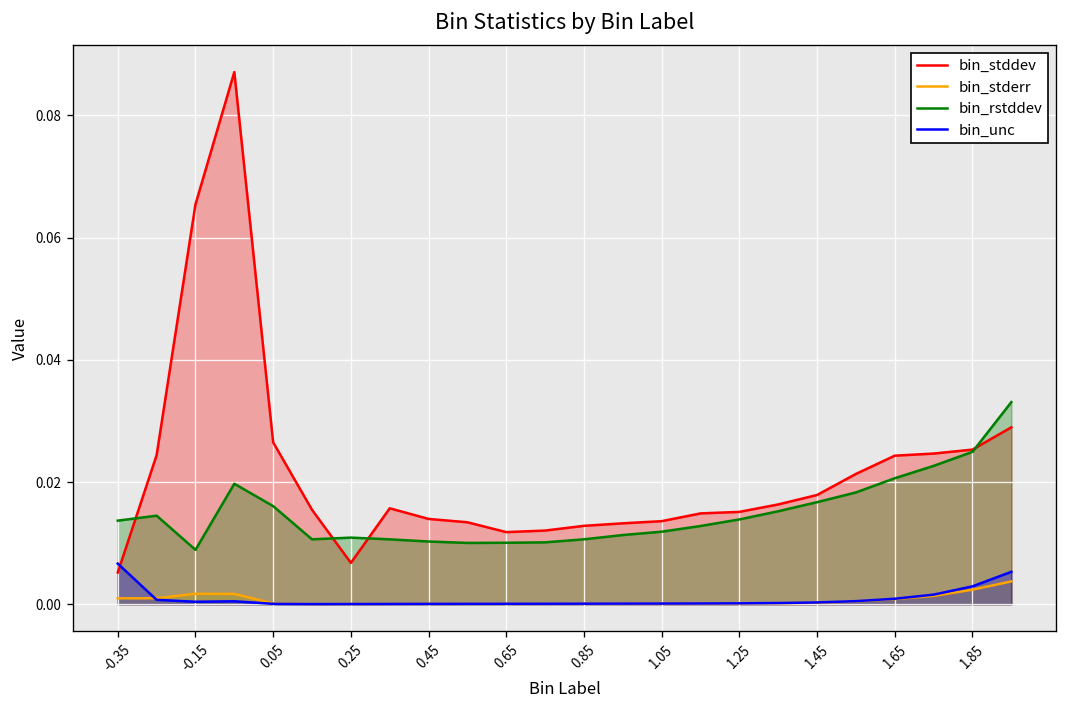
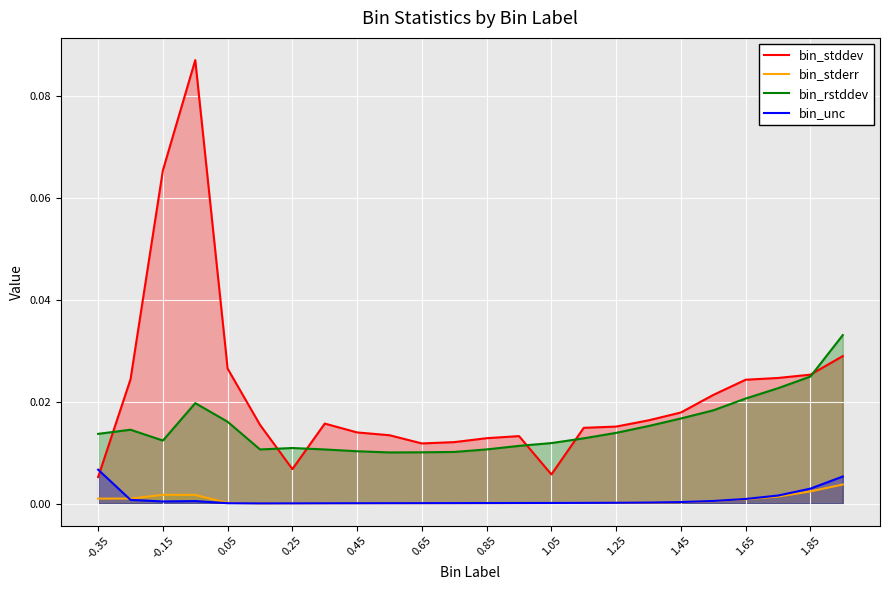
bin_rstddev, -0.15: 0.009 -> 0.012
bin_stddev, 1.05: 0.014 -> 0.006
